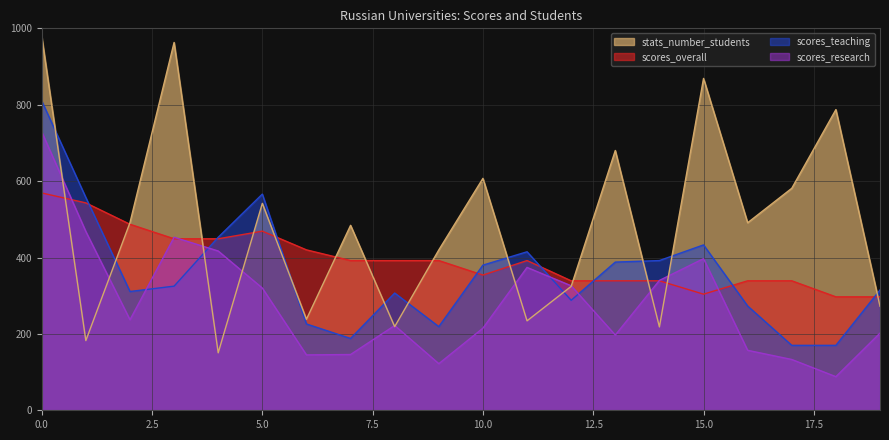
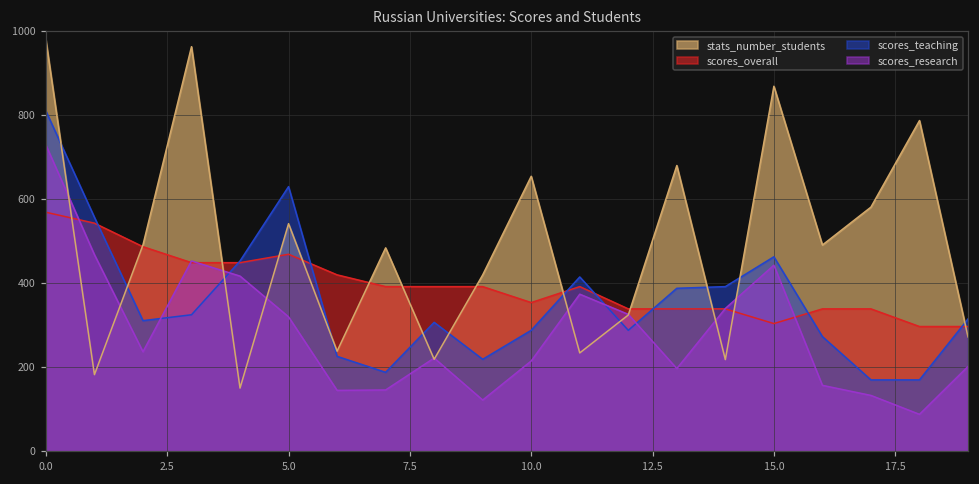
scores_teaching, 5.0: 570 -> 630
stats_number_students, 10.0: 610 -> 650
scores_teaching, 10.0: 380 -> 290
scores_teaching, 15.0: 430 -> 460
scores_research, 15.0: 400 -> 440
